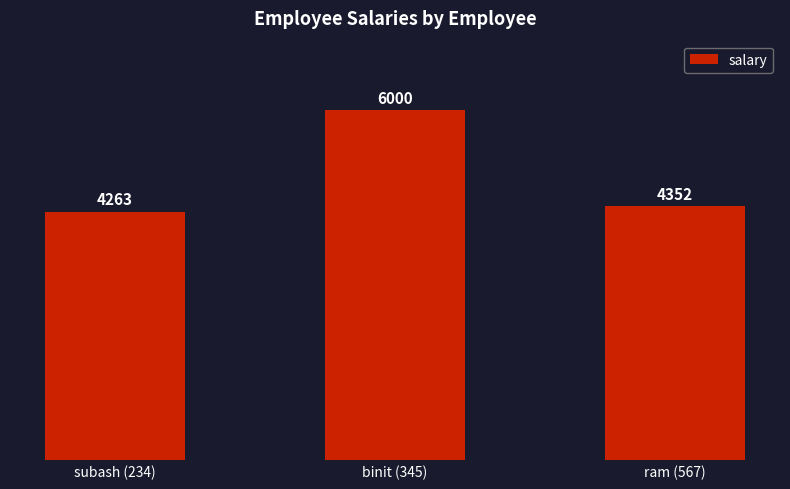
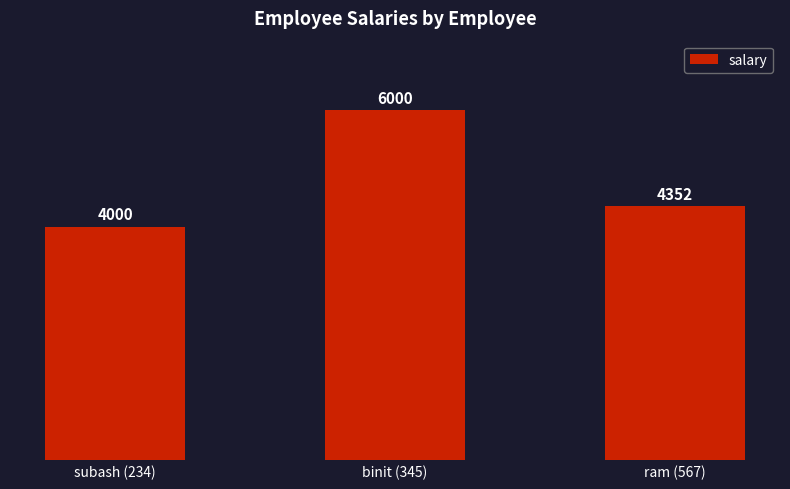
subash (234): 4263 -> 4000
